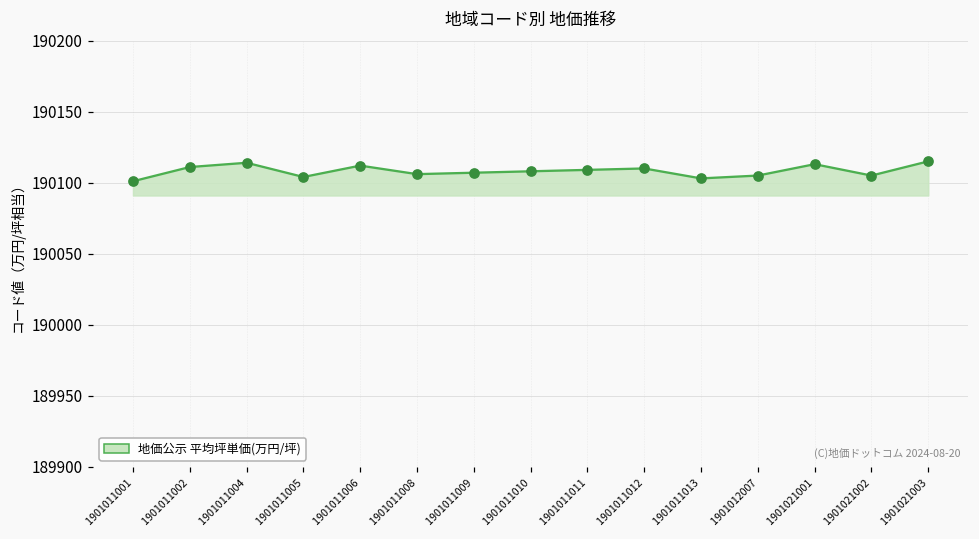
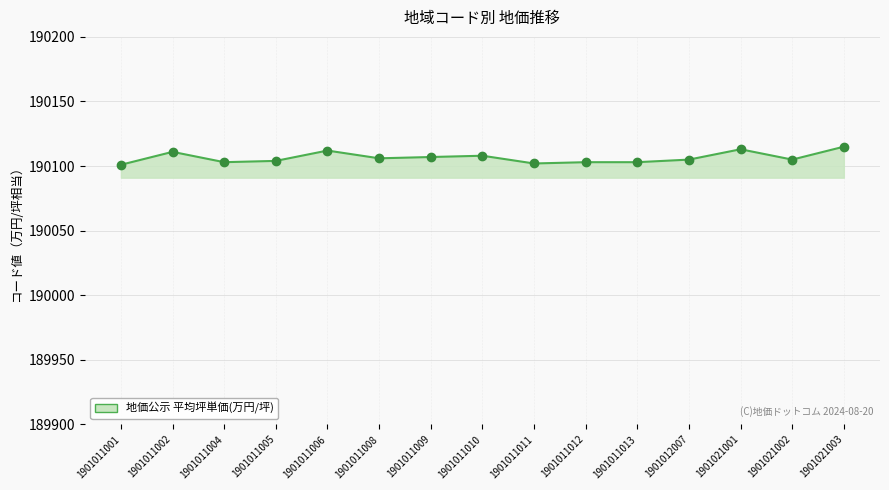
1901011004: 190114 -> 190103
1901011011: 190109 -> 190102
1901011012: 190110 -> 190103
